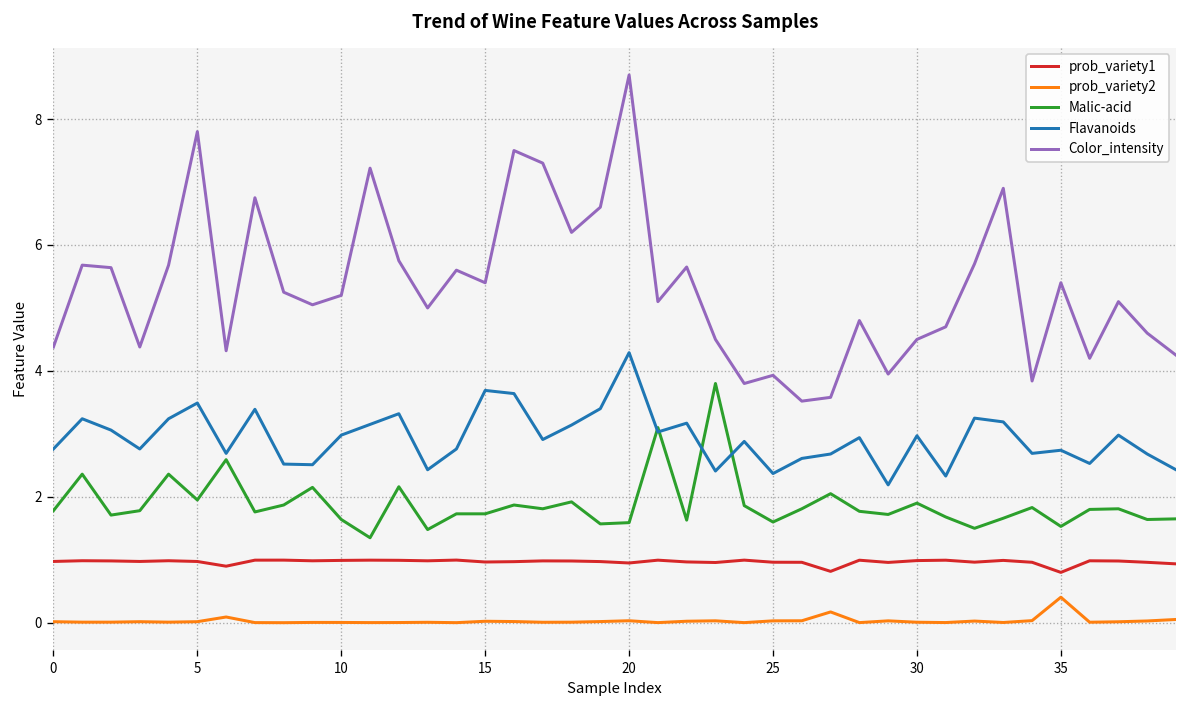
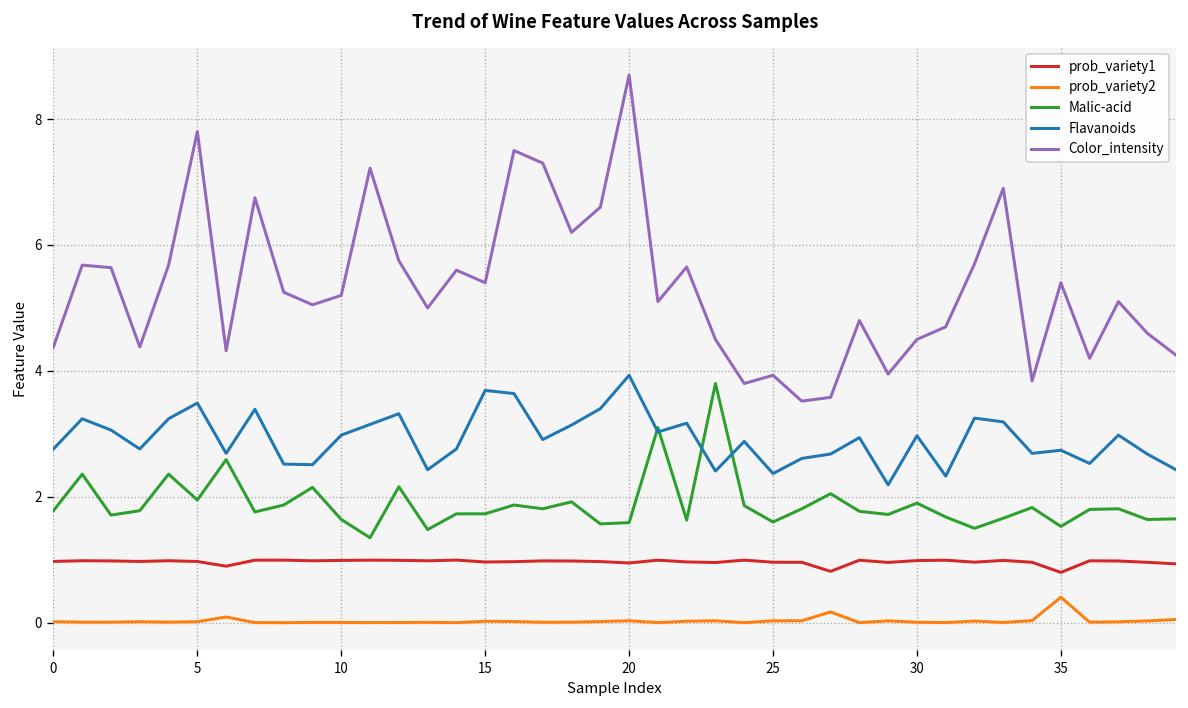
Flavanoids, 20: 4.3 -> 3.9
